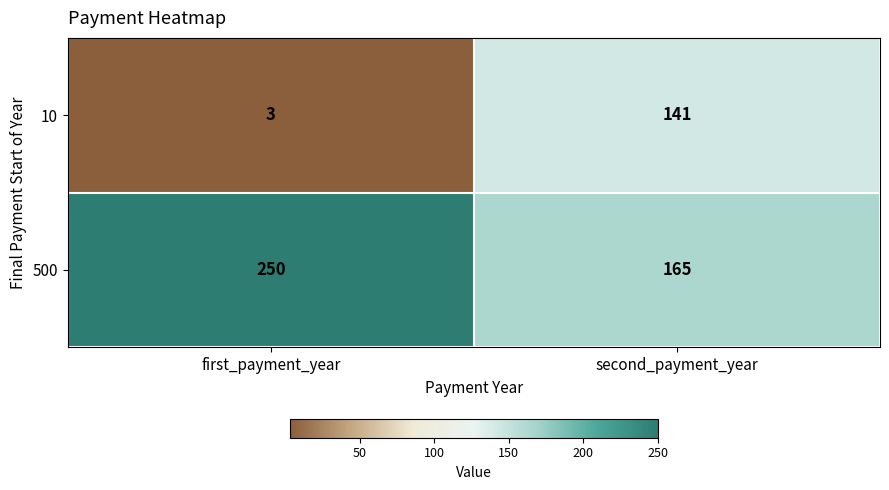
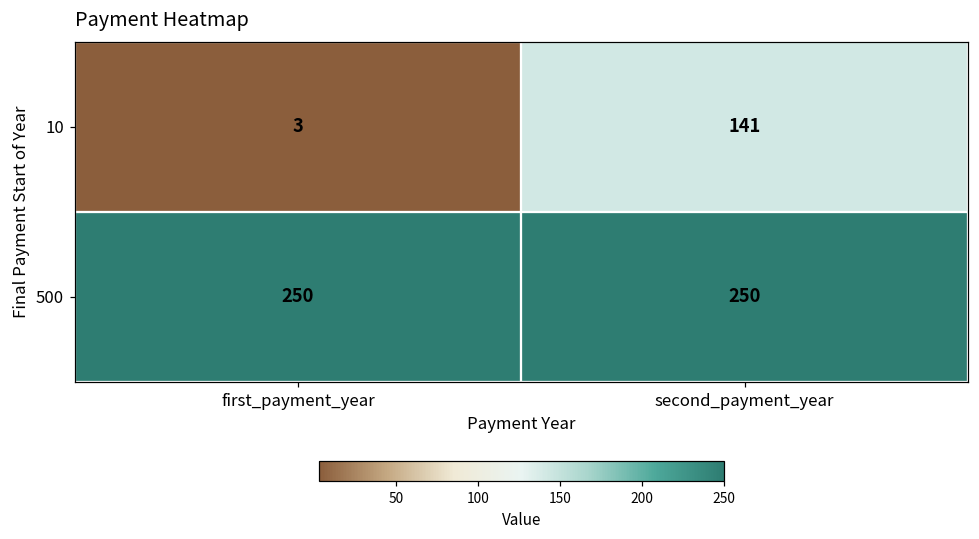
500, second_payment_year: 165 -> 250
